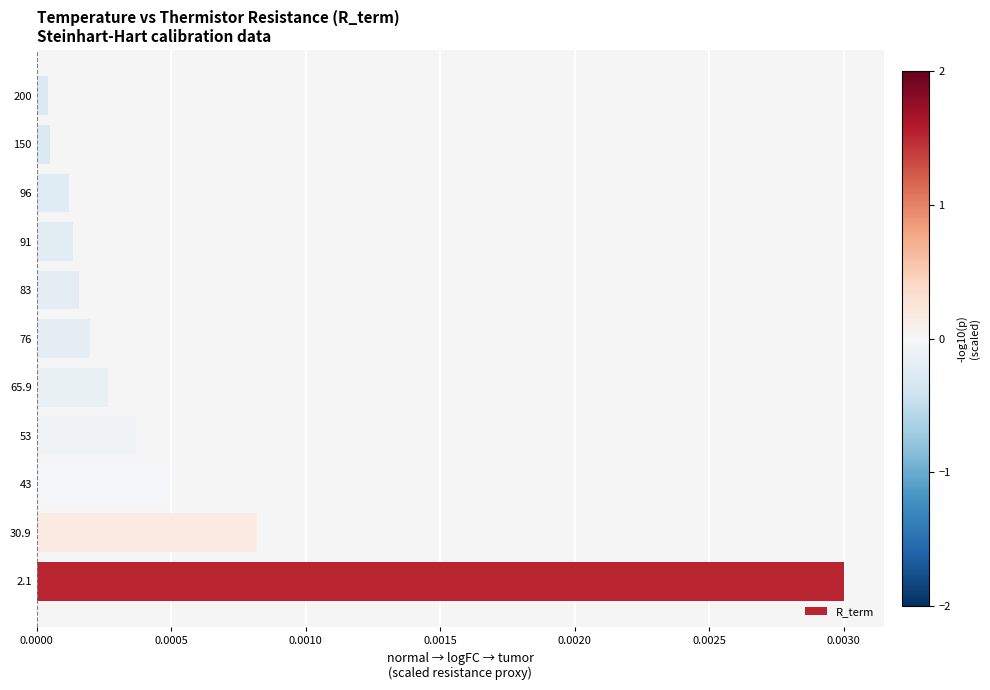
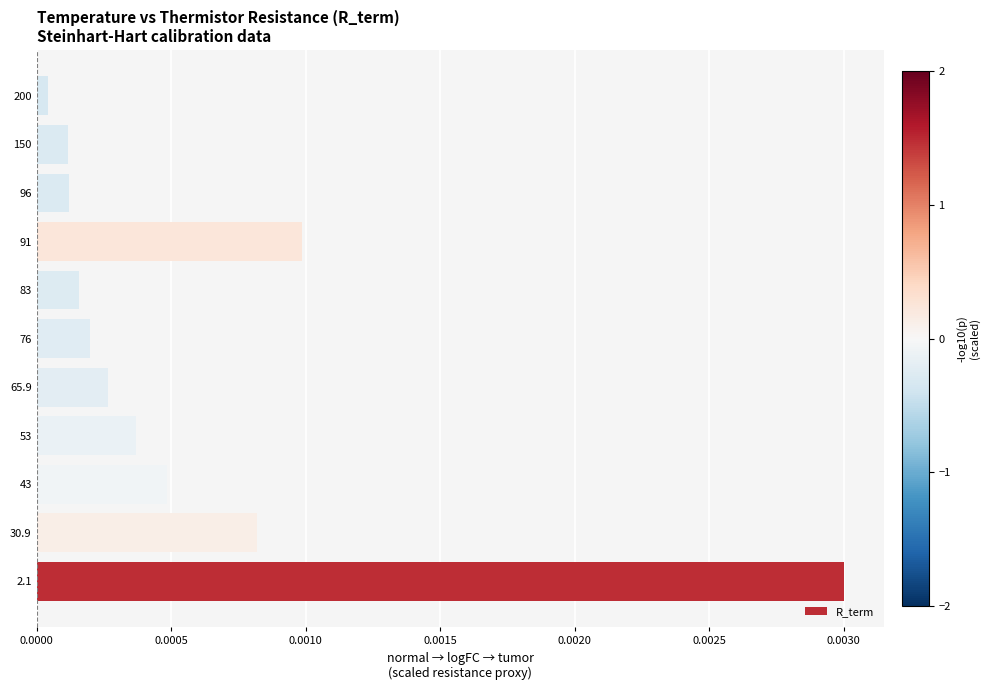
150: 0.00005 -> 0.00012
91: 0.00013 -> 0.00099
